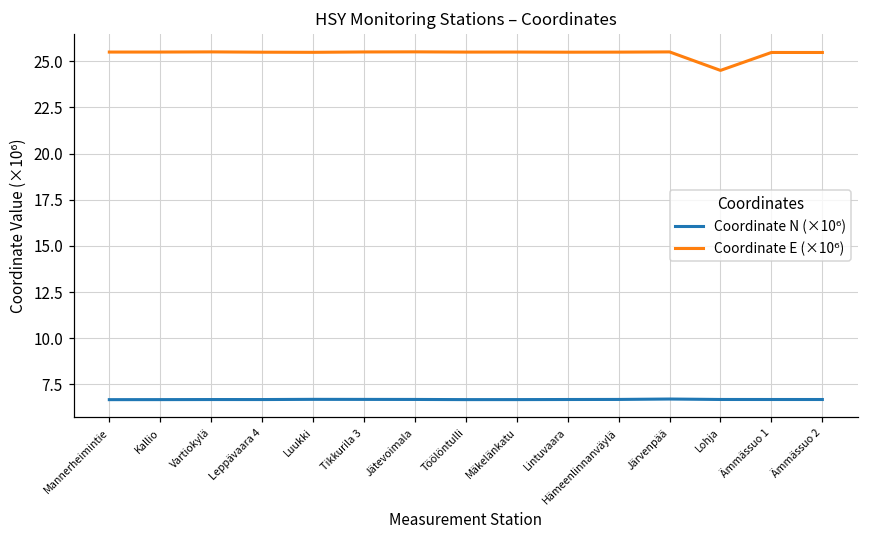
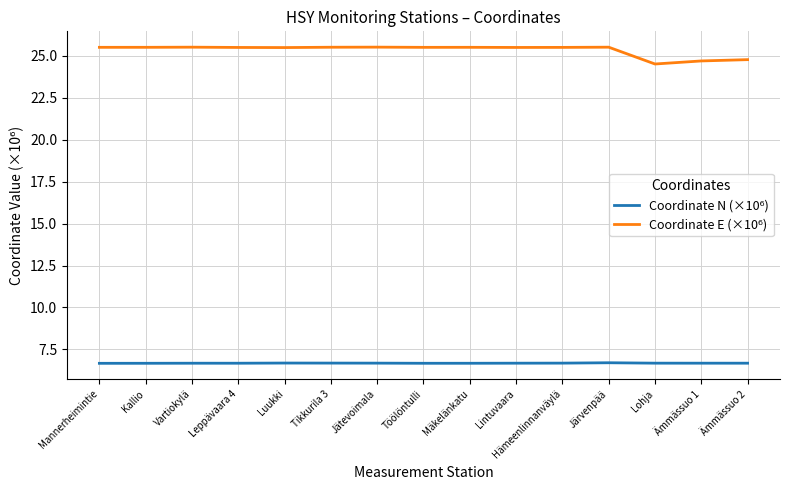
Coordinate E (×10⁶), Ämmässuo 1: 25.5 -> 24.7
Coordinate E (×10⁶), Ämmässuo 2: 25.5 -> 24.8
